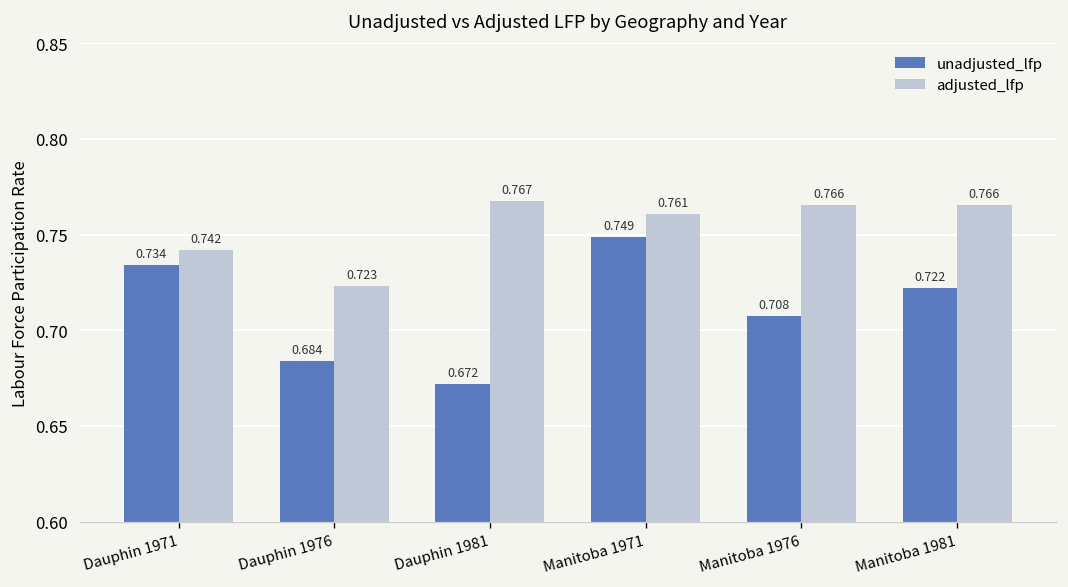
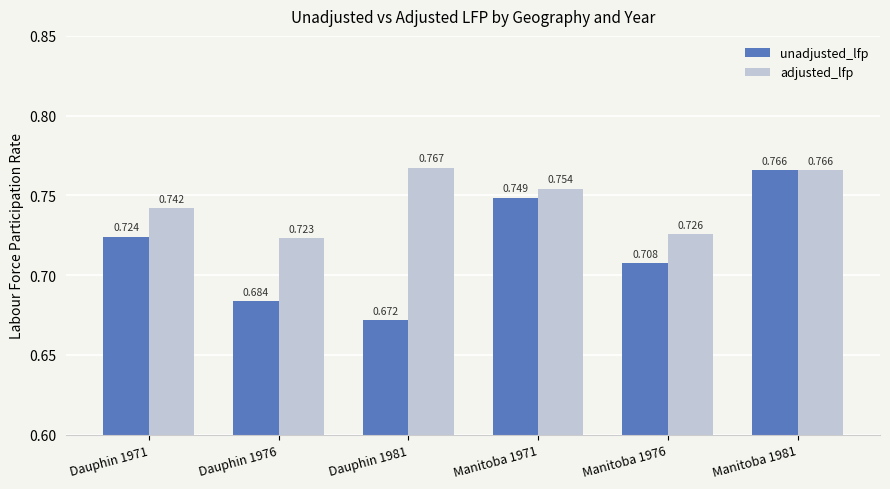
unadjusted_lfp, Dauphin 1971: 0.734 -> 0.724
adjusted_lfp, Manitoba 1971: 0.761 -> 0.754
adjusted_lfp, Manitoba 1976: 0.766 -> 0.726
unadjusted_lfp, Manitoba 1981: 0.722 -> 0.766
